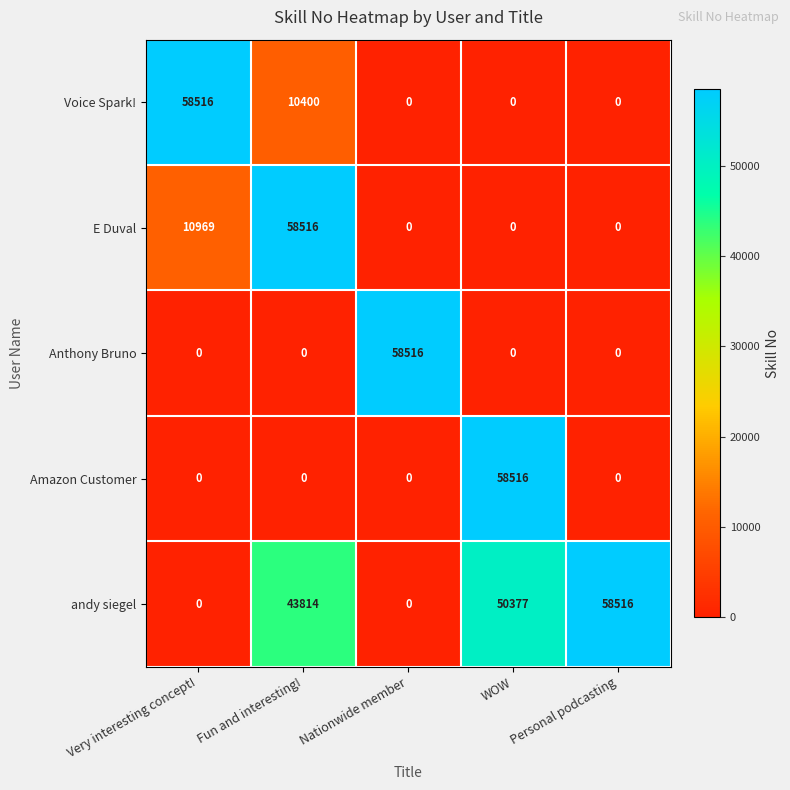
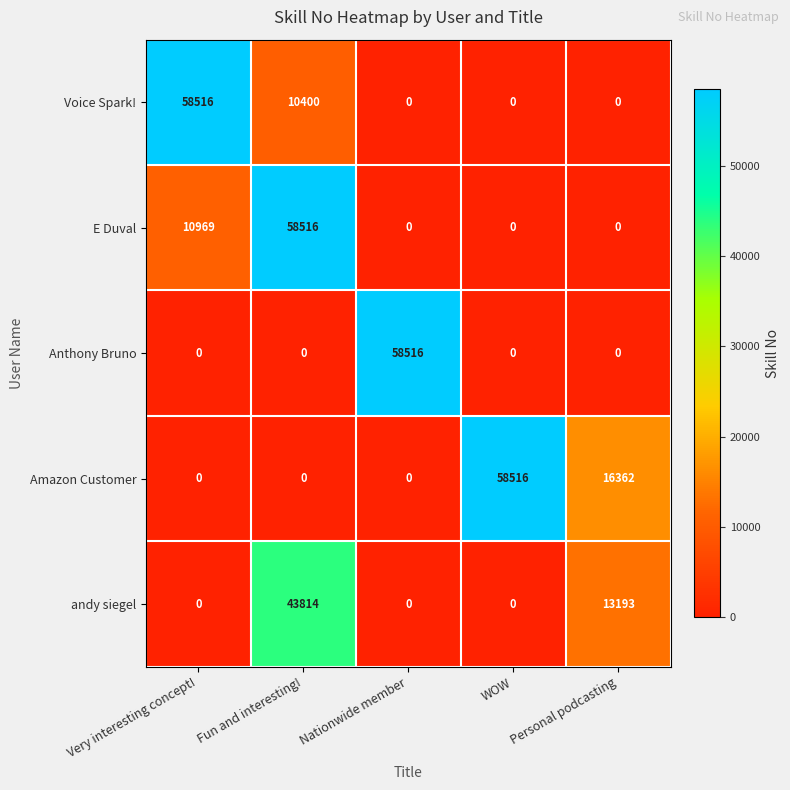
Amazon Customer, Personal podcasting: 0 -> 16362
andy siegel, WOW: 50377 -> 0
andy siegel, Personal podcasting: 58516 -> 13193
